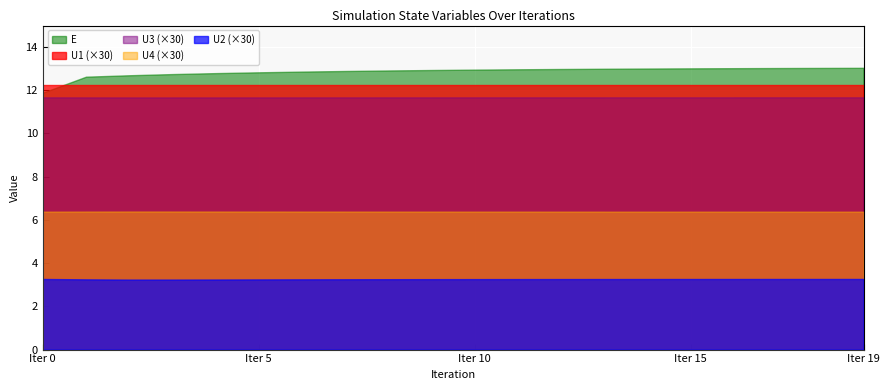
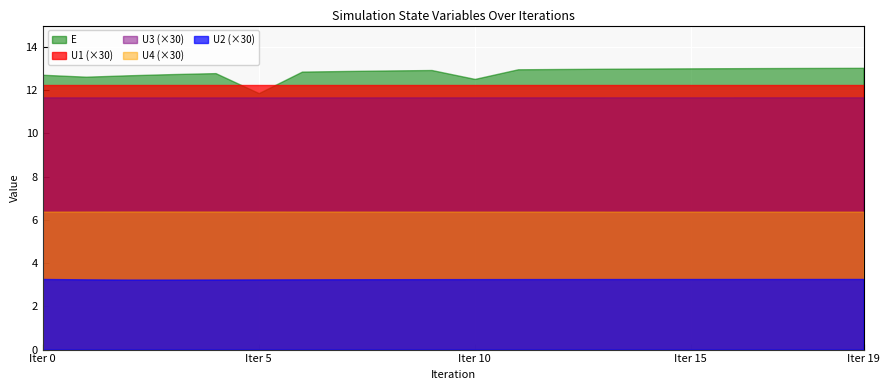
E, Iter 0: 11.9 -> 12.7
E, Iter 5: 12.8 -> 11.9
E, Iter 10: 12.9 -> 12.5
